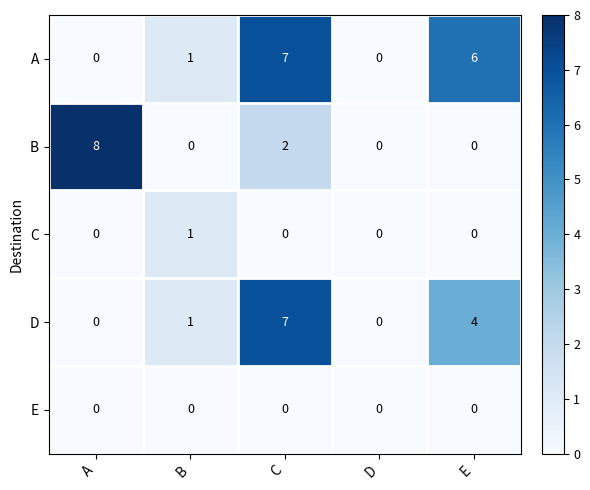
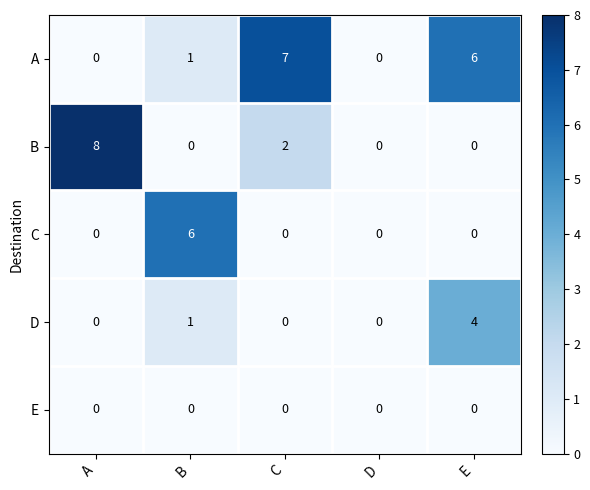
C, B: 1 -> 6
D, C: 7 -> 0
